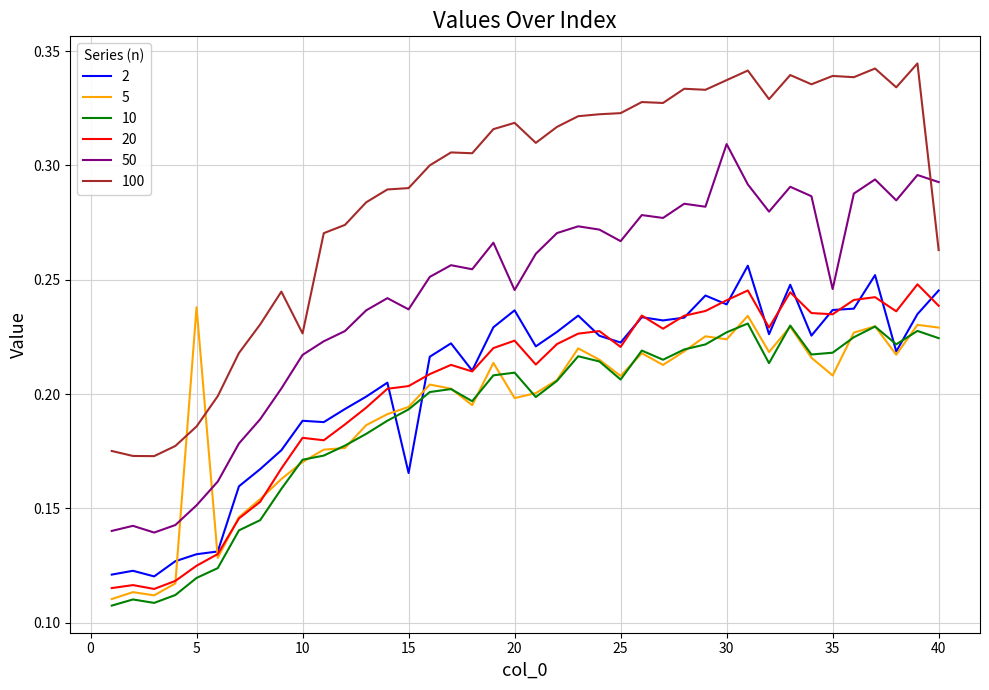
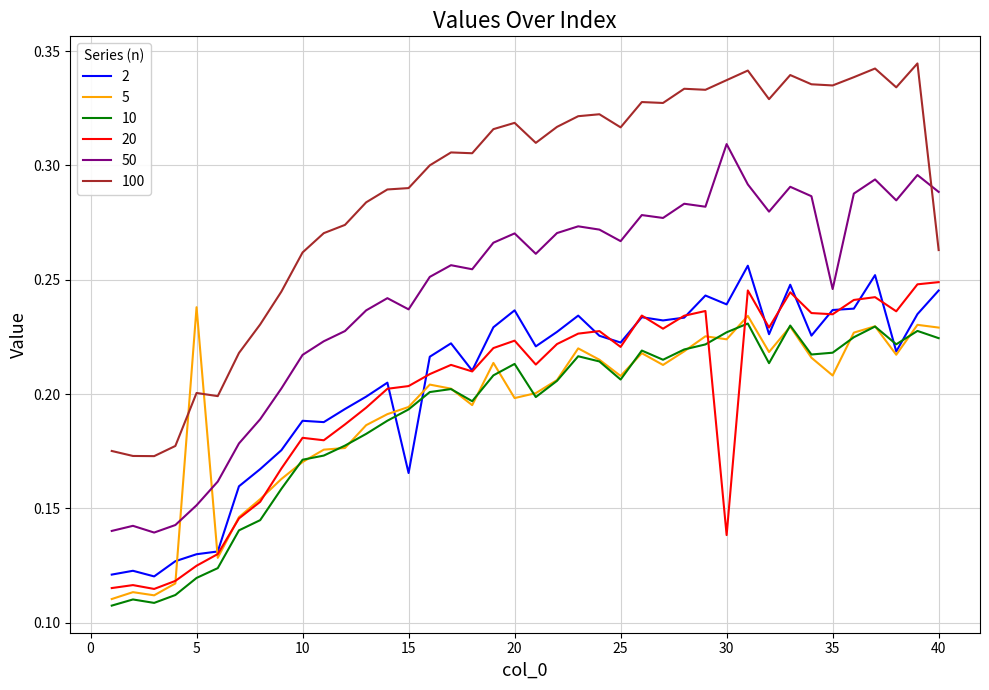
100, 5: 0.186 -> 0.200
100, 10: 0.227 -> 0.262
10, 20: 0.209 -> 0.213
50, 20: 0.246 -> 0.270
100, 25: 0.323 -> 0.317
20, 30: 0.241 -> 0.138
100, 35: 0.339 -> 0.335
20, 40: 0.239 -> 0.249
50, 40: 0.293 -> 0.288
